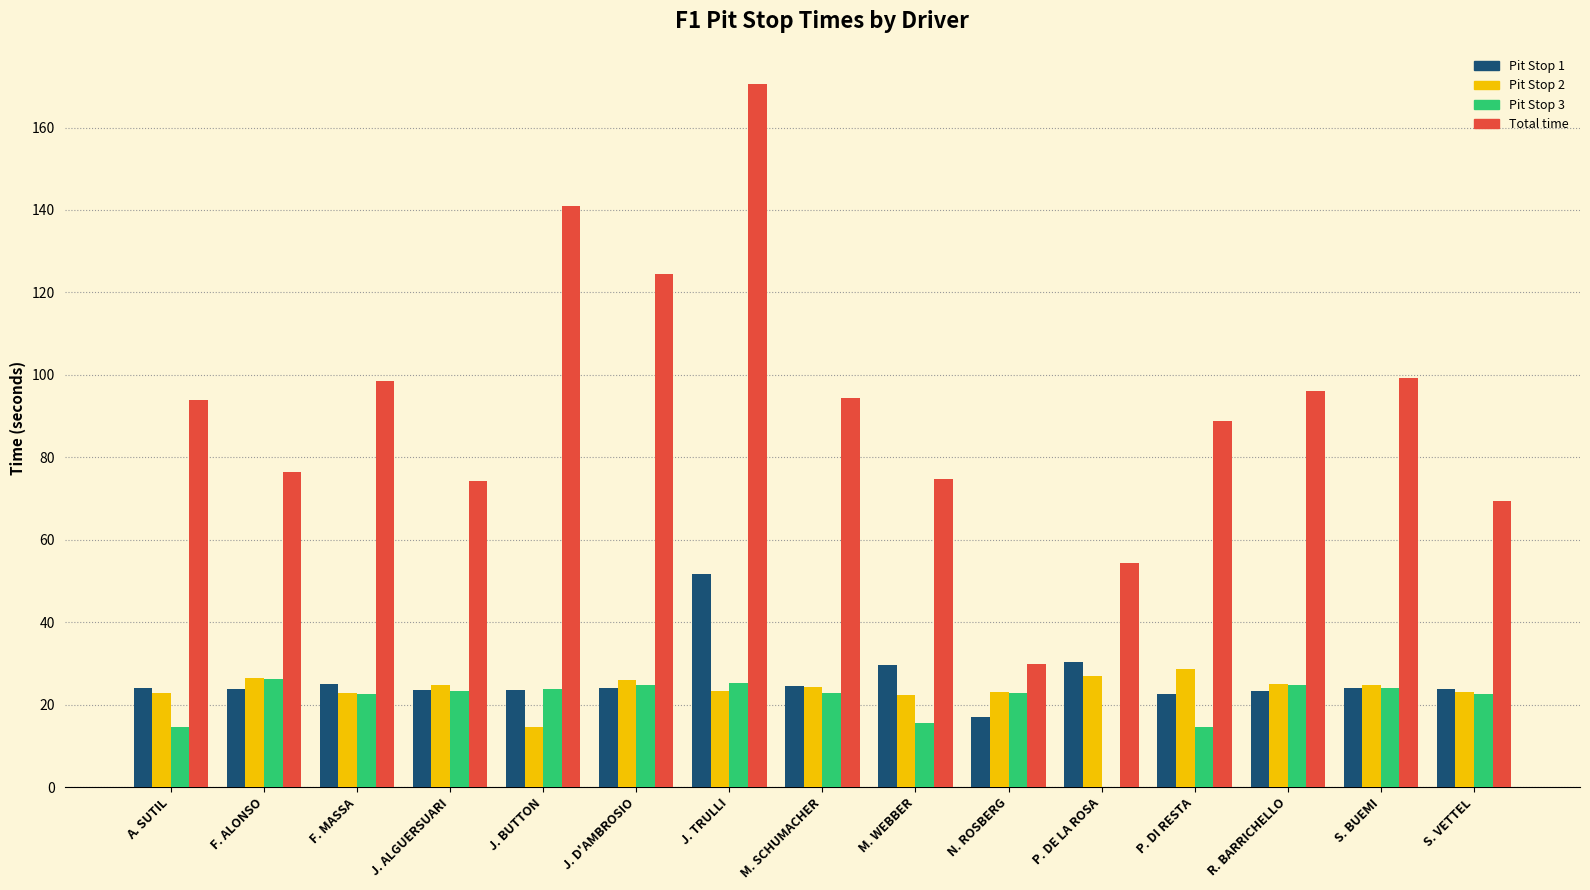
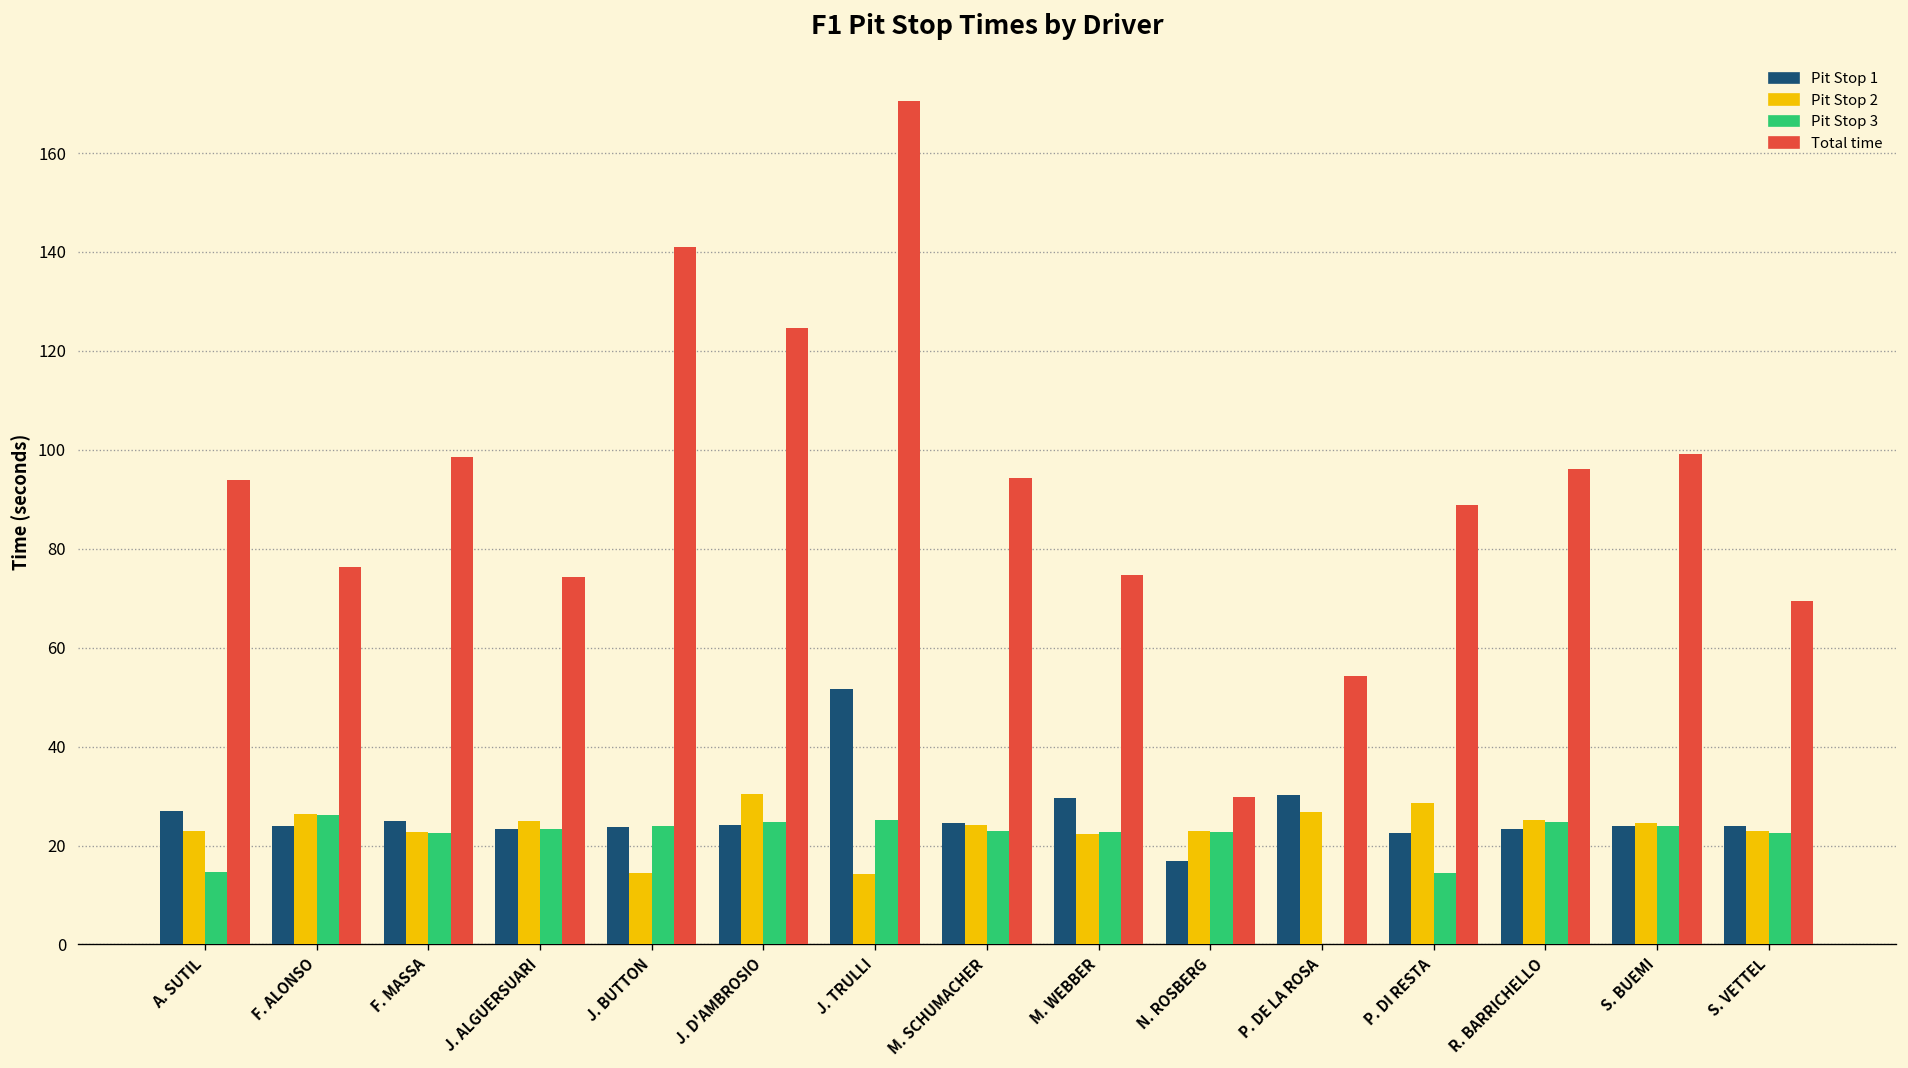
Pit Stop 1, A. SUTIL: 24 -> 27
Pit Stop 2, J. D'AMBROSIO: 26 -> 30
Pit Stop 2, J. TRULLI: 23 -> 14
Pit Stop 3, M. WEBBER: 16 -> 23
